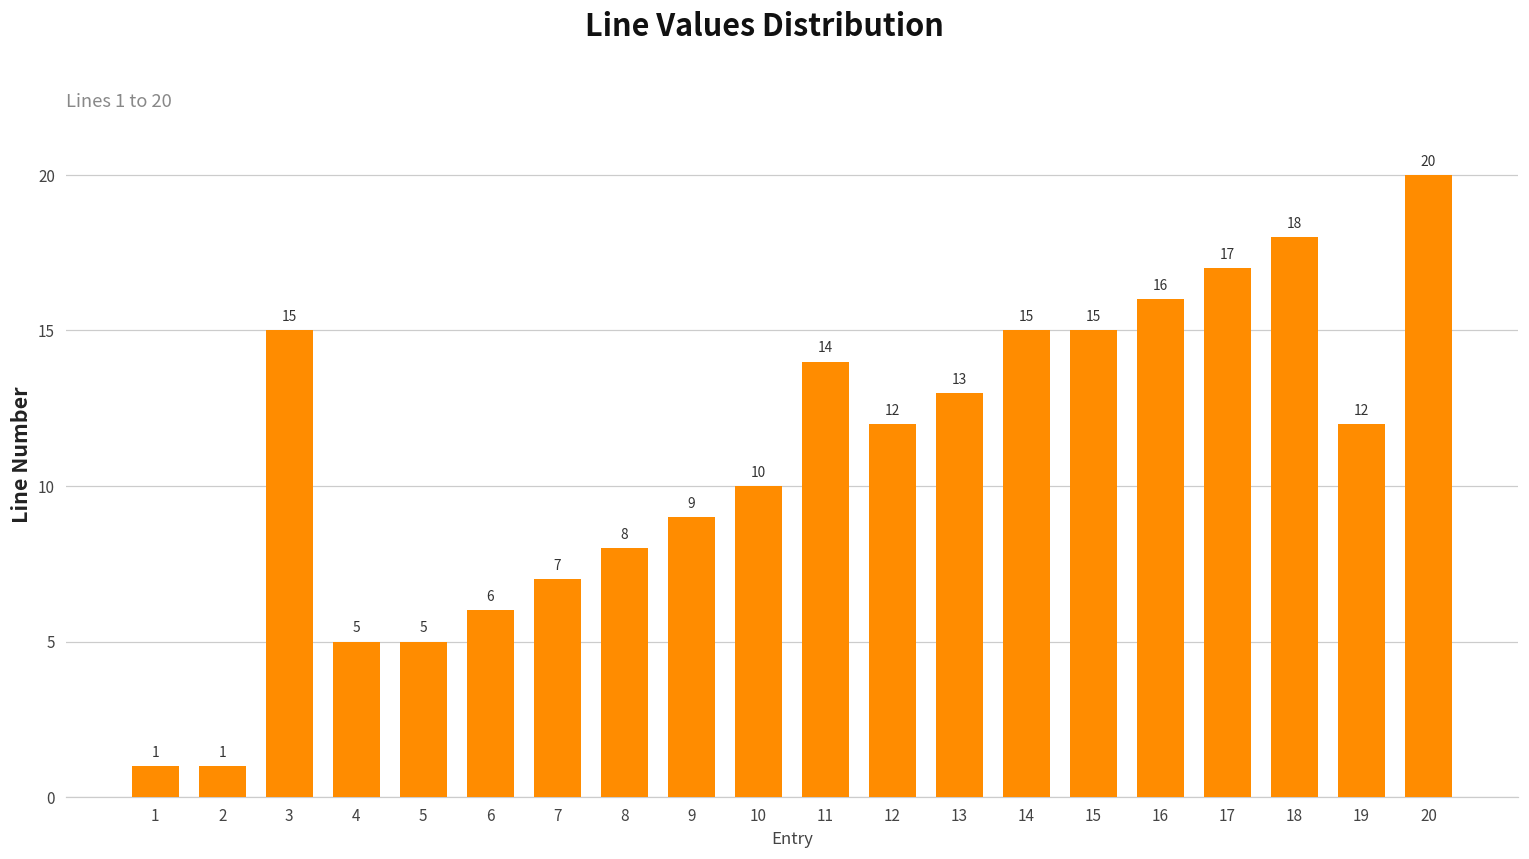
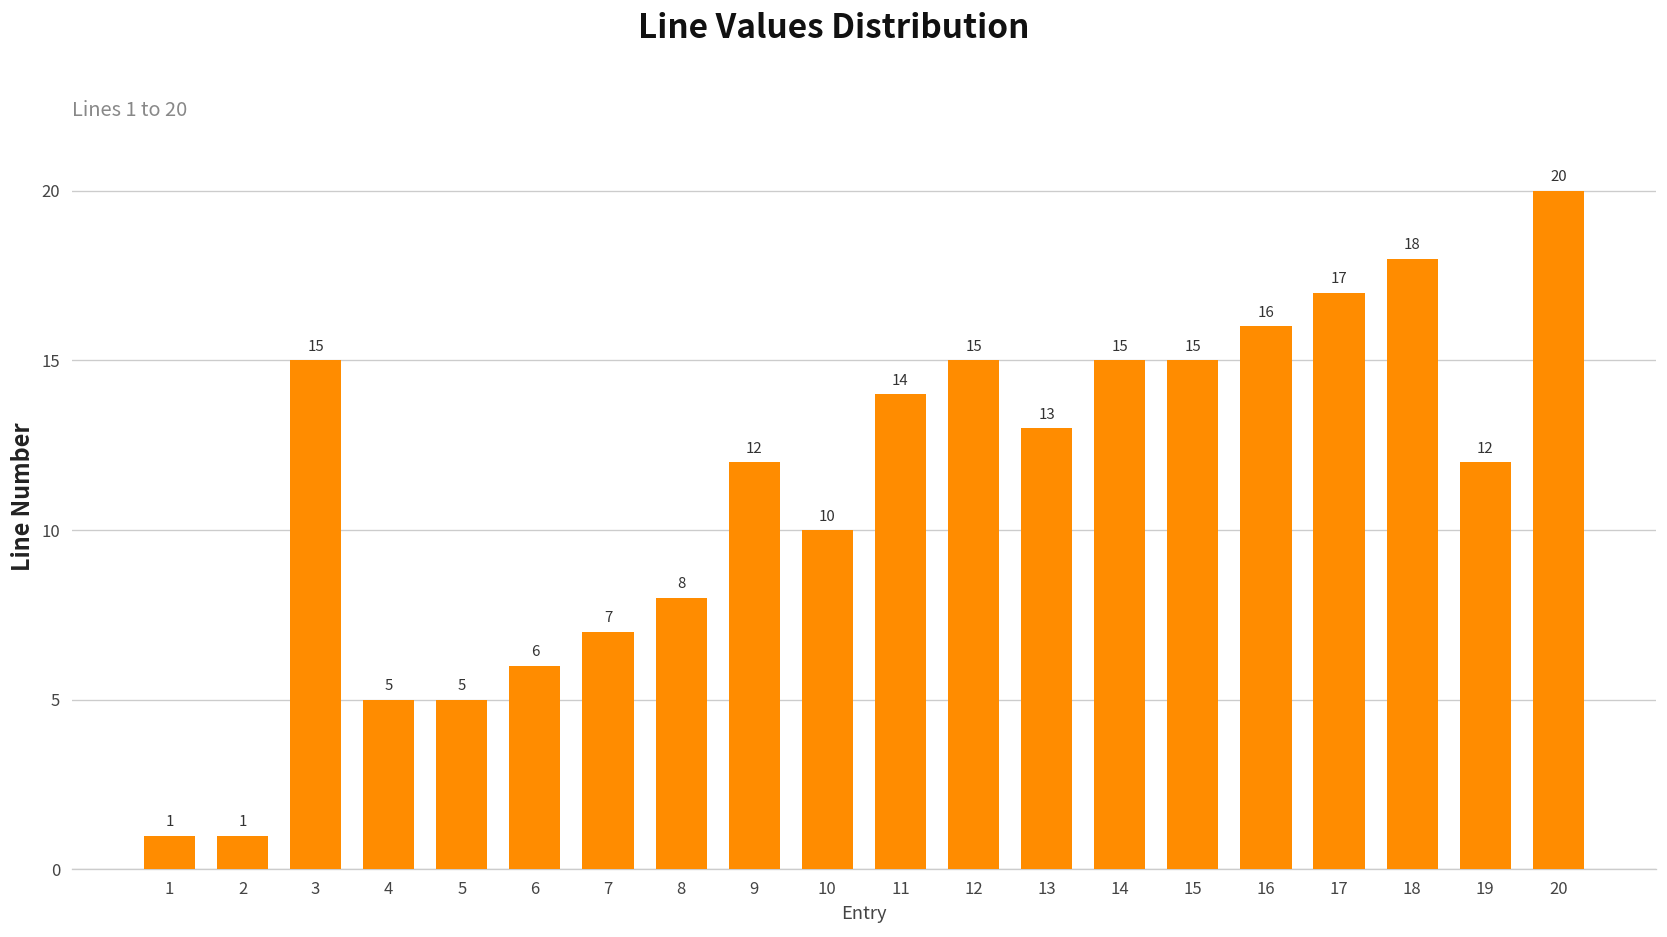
9: 9 -> 12
12: 12 -> 15
